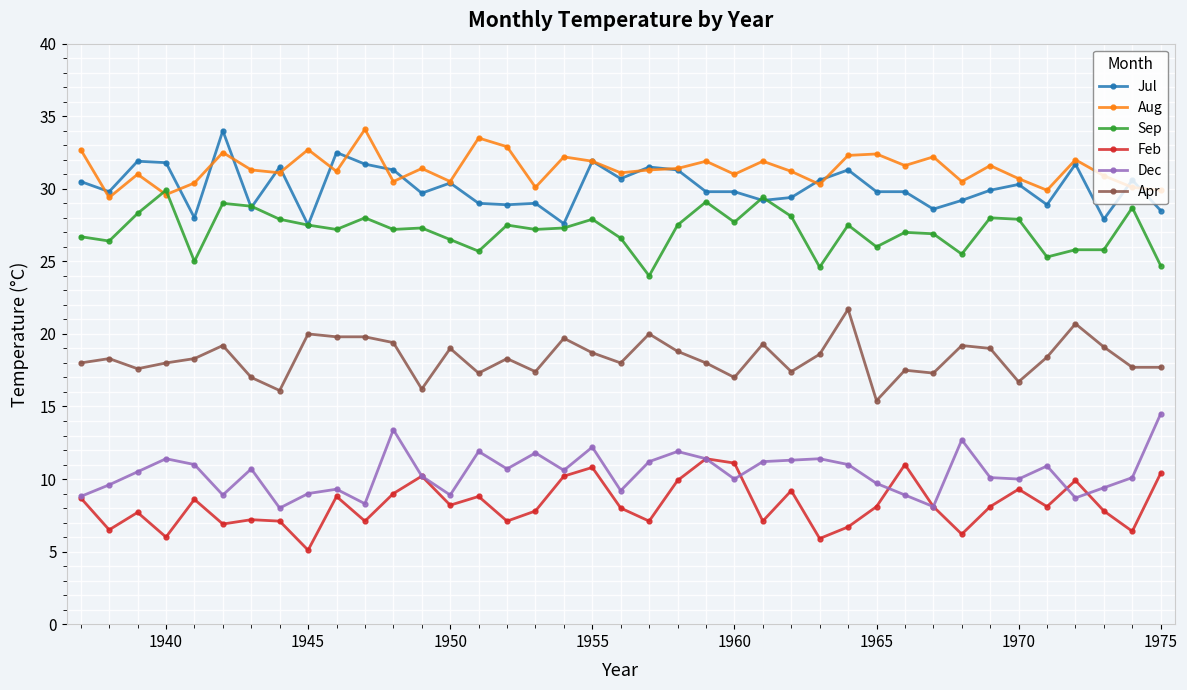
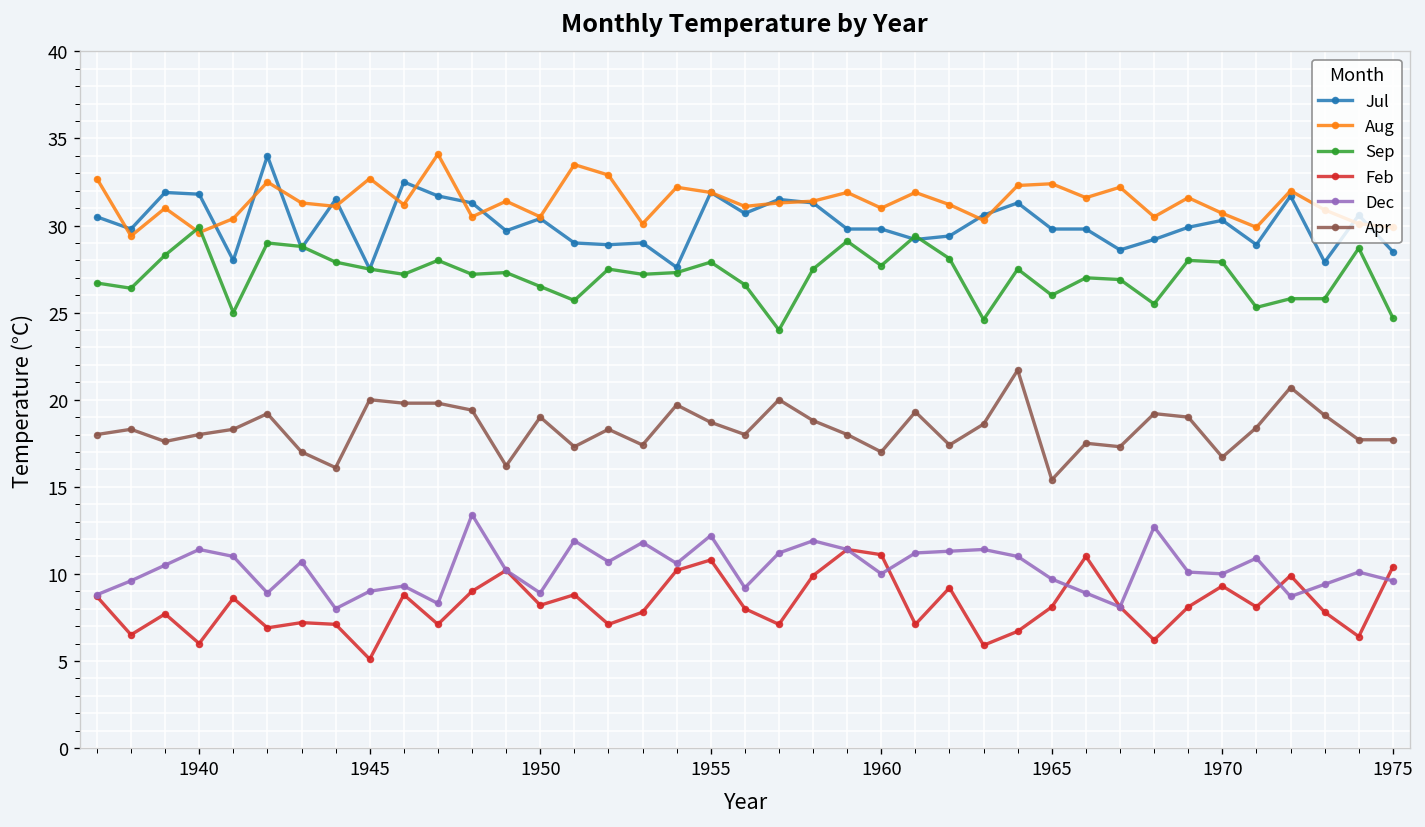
Dec, 1975: 14.5 -> 9.6
